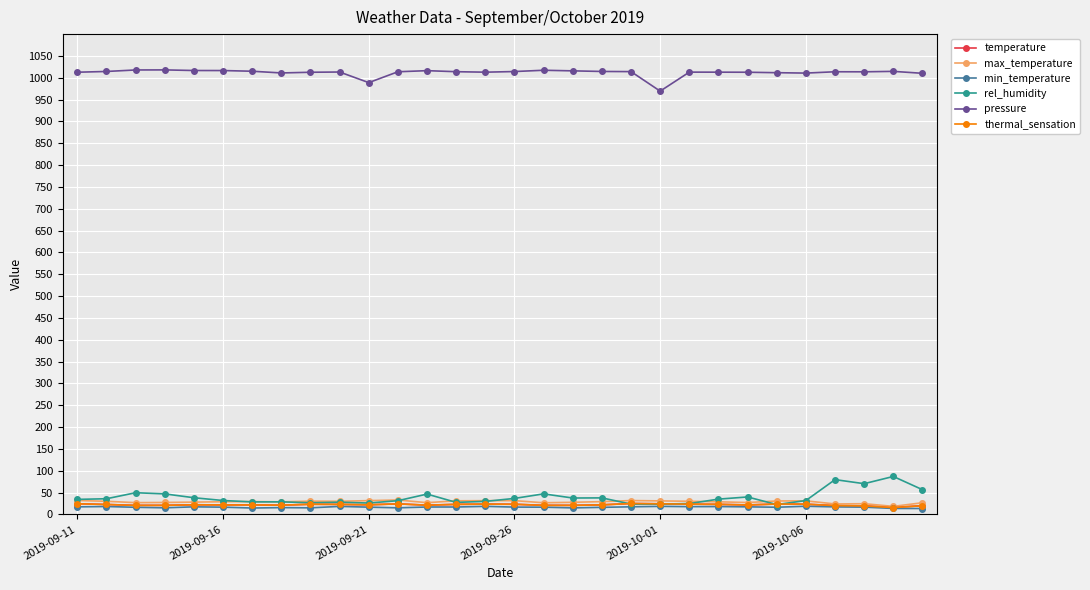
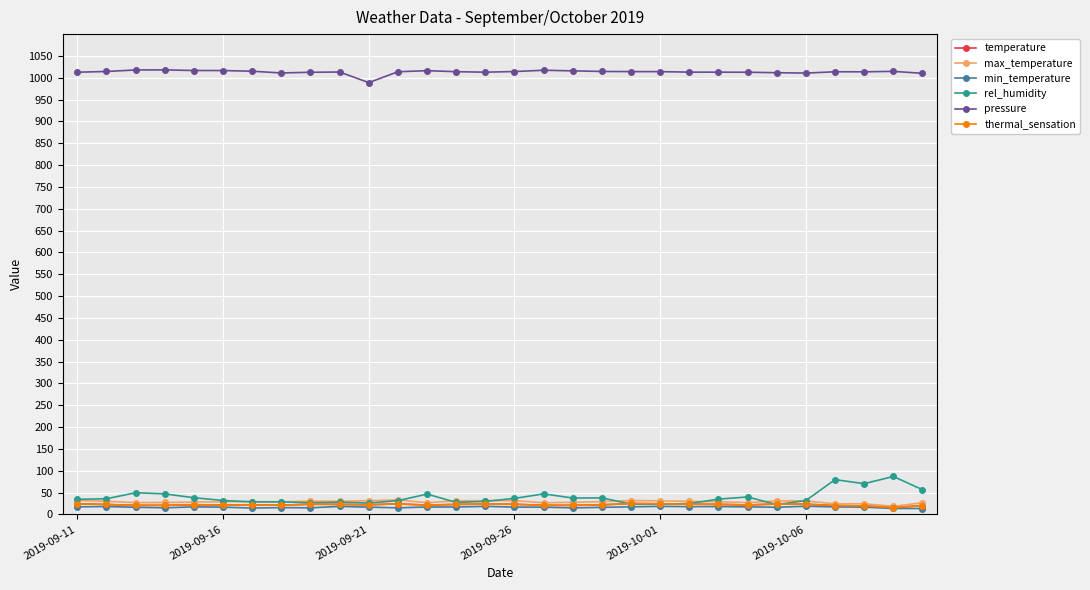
pressure, 2019-10-01: 970 -> 1010
